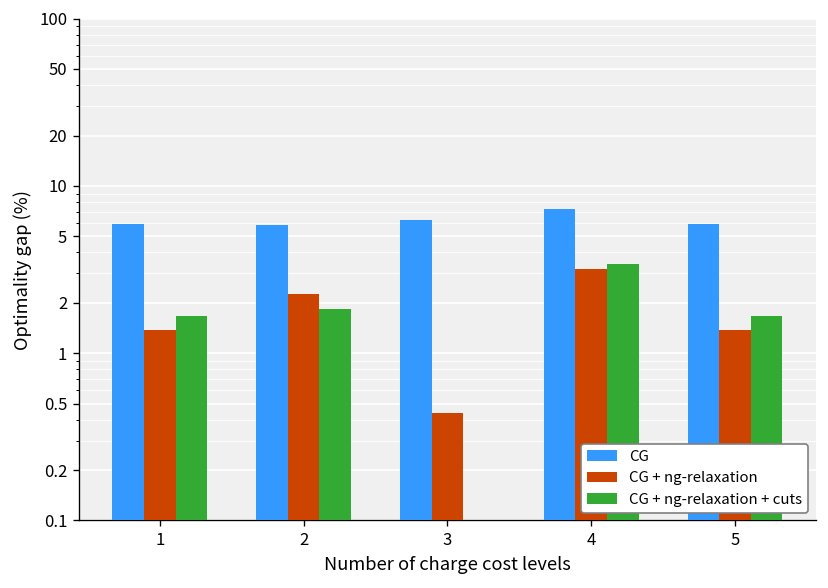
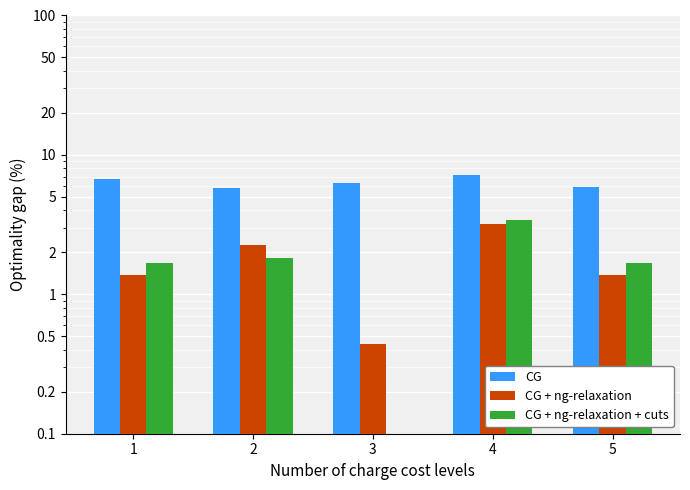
CG, 1: 5.9 -> 7
